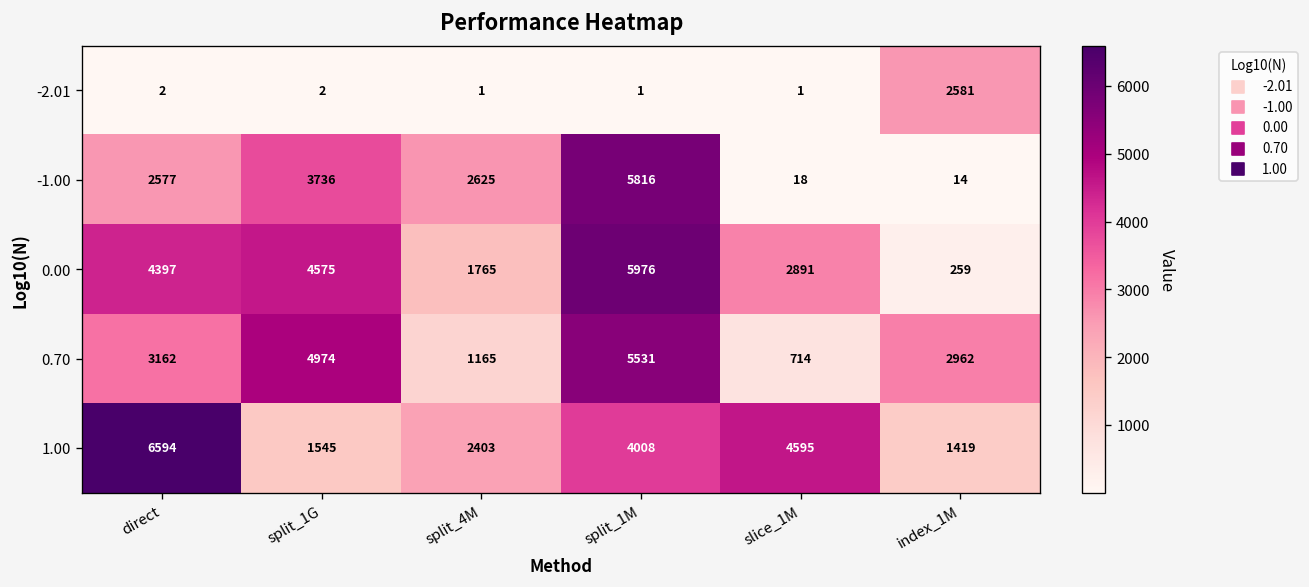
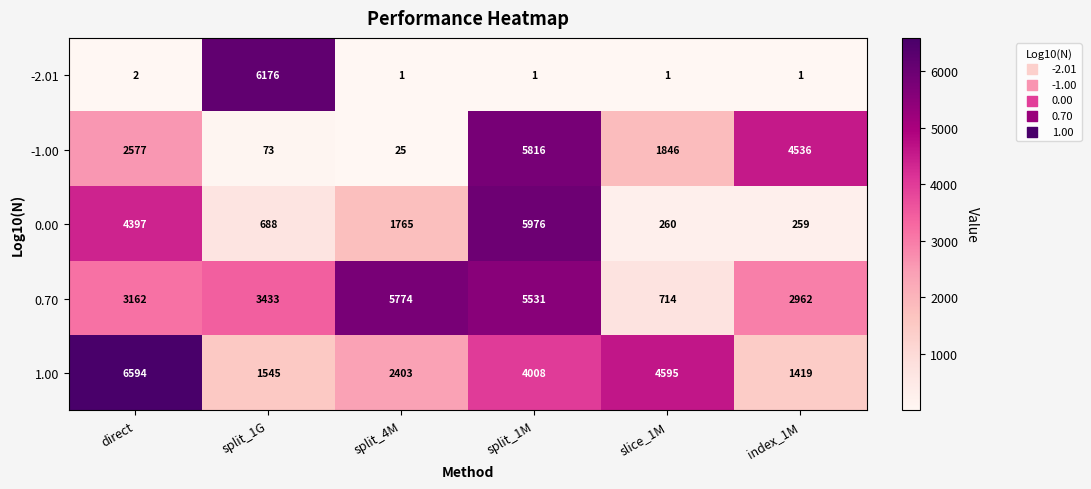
-2.01, split_1G: 2 -> 6176
-2.01, index_1M: 2581 -> 1
-1.00, split_1G: 3736 -> 73
-1.00, split_4M: 2625 -> 25
-1.00, slice_1M: 18 -> 1846
-1.00, index_1M: 14 -> 4536
0.00, split_1G: 4575 -> 688
0.00, slice_1M: 2891 -> 260
0.70, split_1G: 4974 -> 3433
0.70, split_4M: 1165 -> 5774
